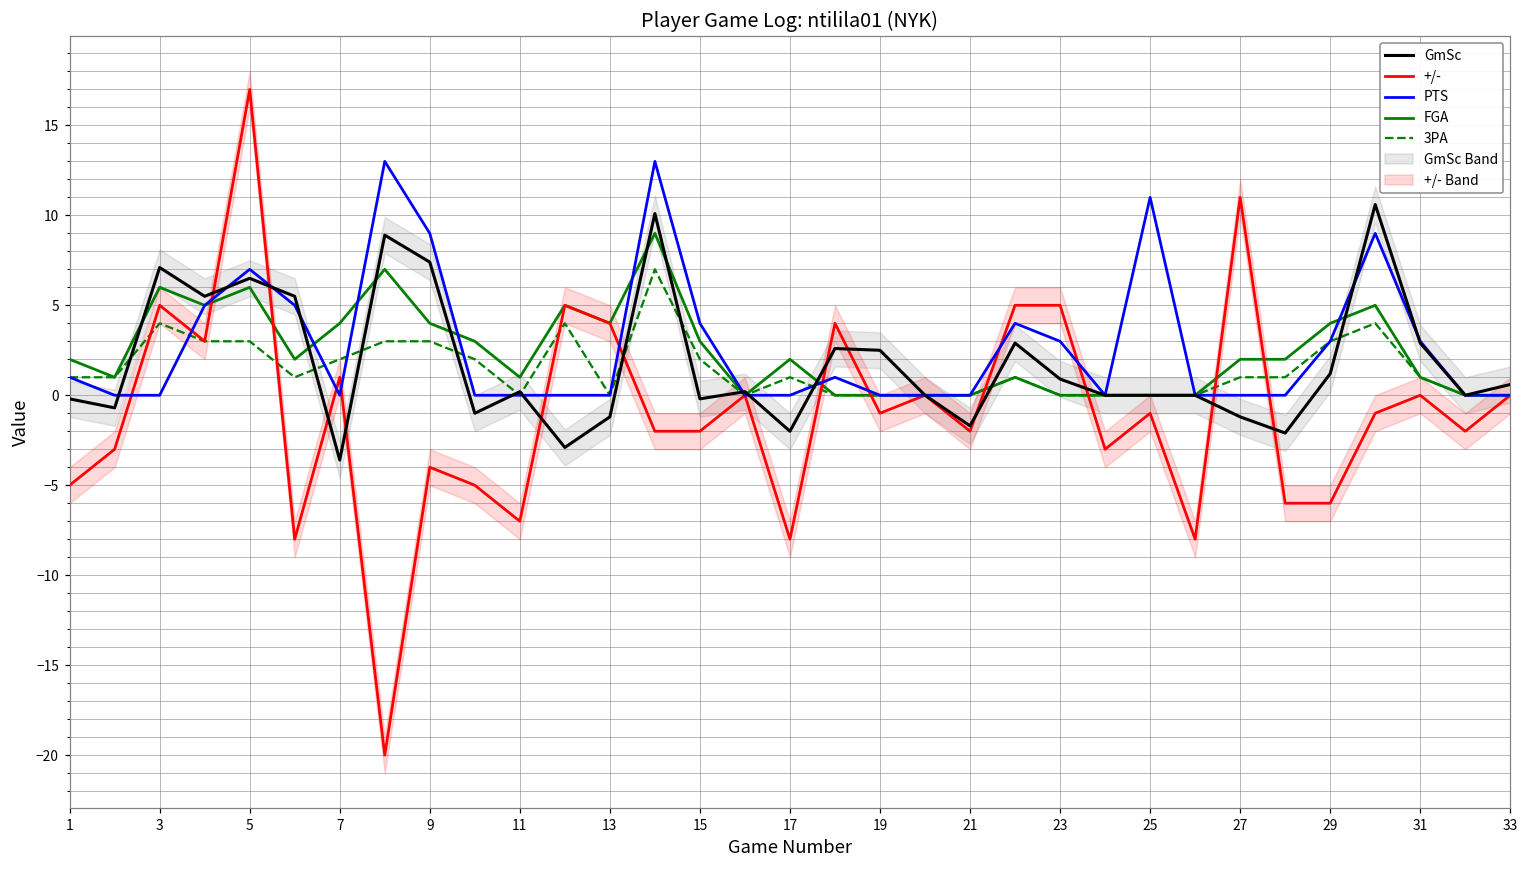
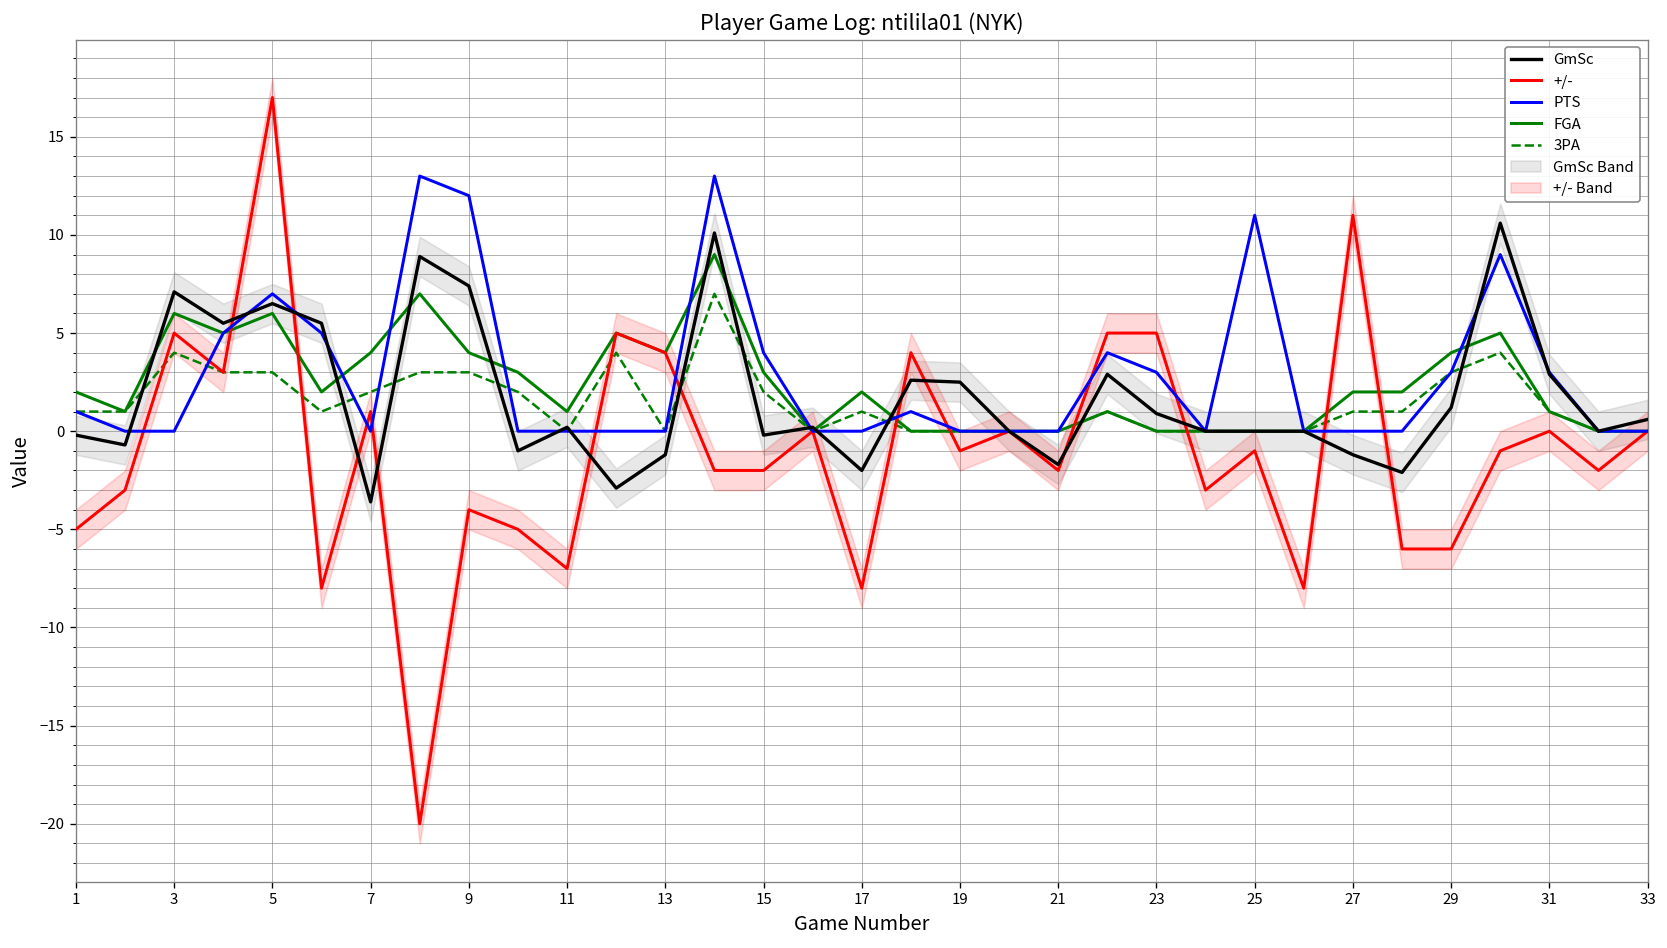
PTS, 9: 9 -> 12
